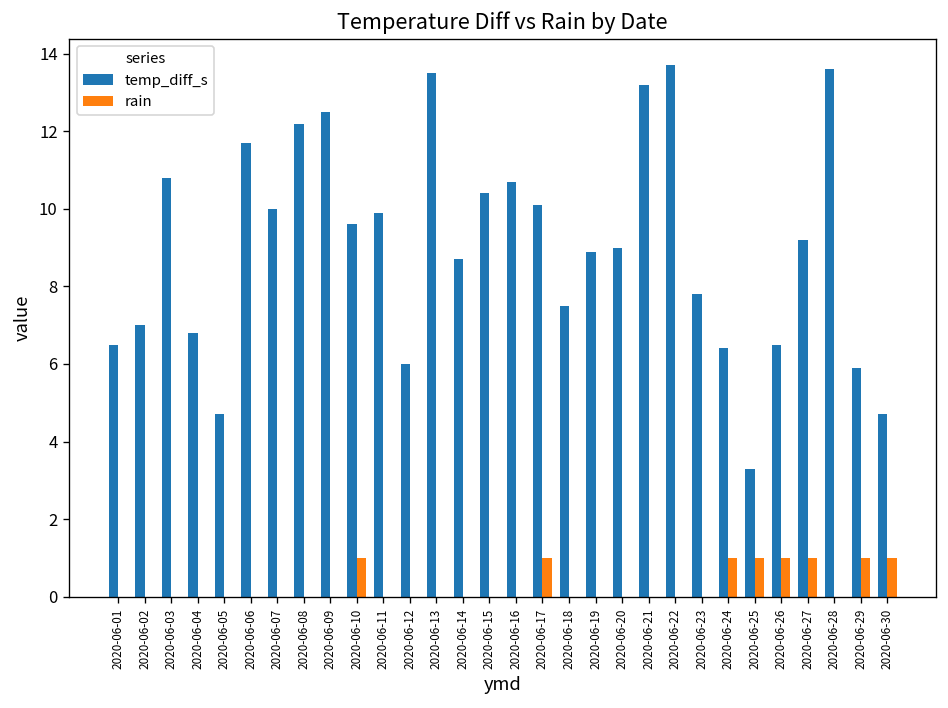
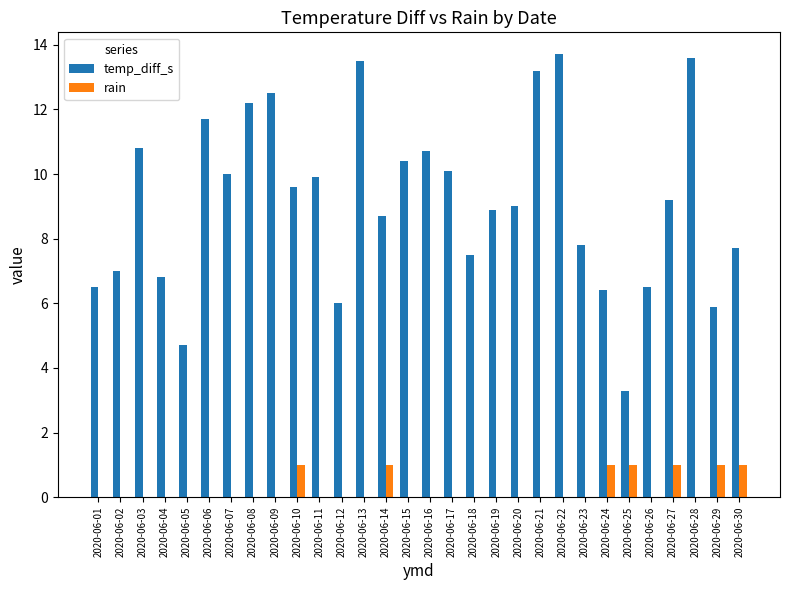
rain, 2020-06-14: 0 -> 1
rain, 2020-06-17: 1 -> 0
rain, 2020-06-26: 1 -> 0
temp_diff_s, 2020-06-30: 4.7 -> 7.7
